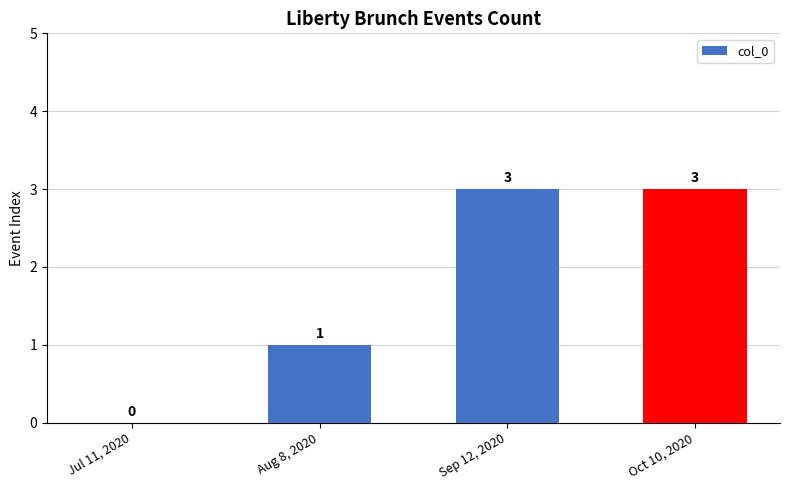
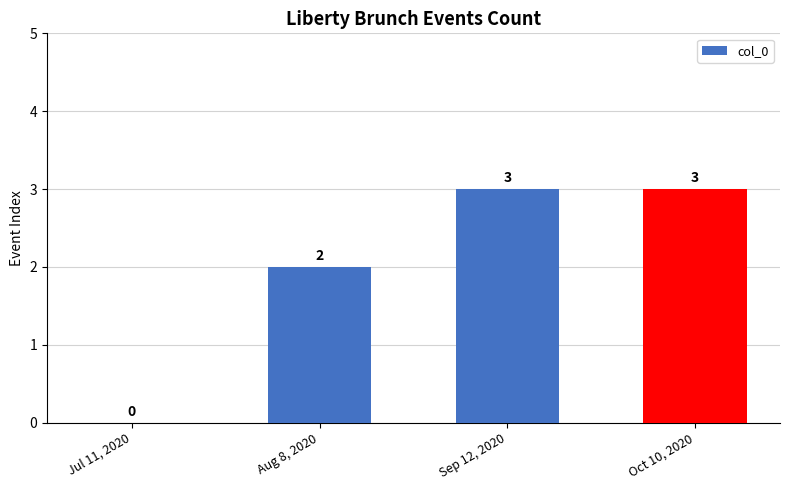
Aug 8, 2020: 1 -> 2
